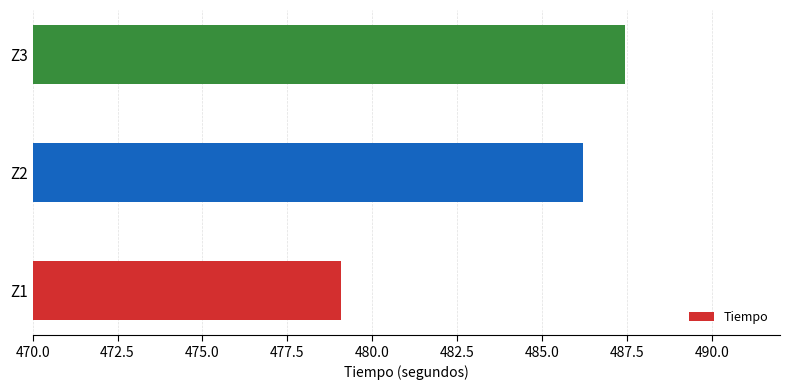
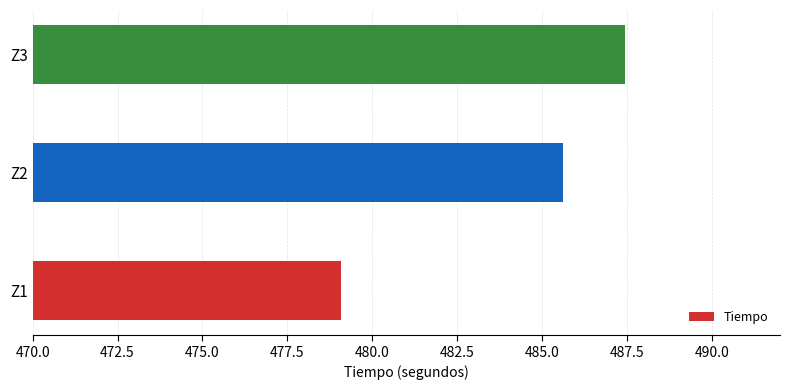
Z2: 486.2 -> 485.6
